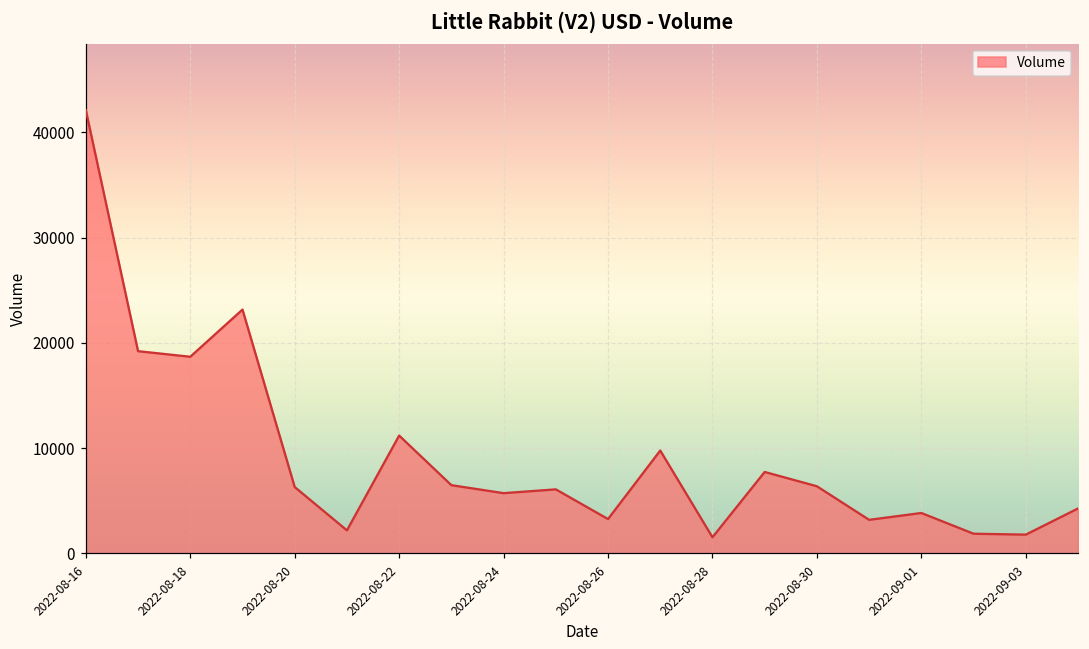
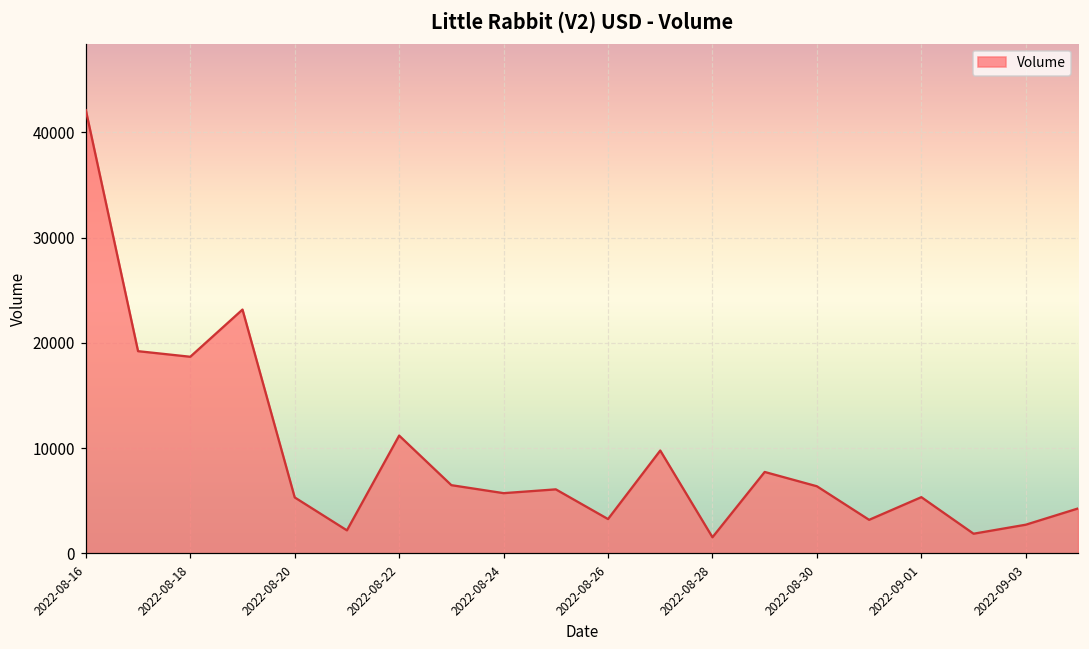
2022-08-20: 6000 -> 5000
2022-09-01: 4000 -> 5000
2022-09-03: 2000 -> 3000
